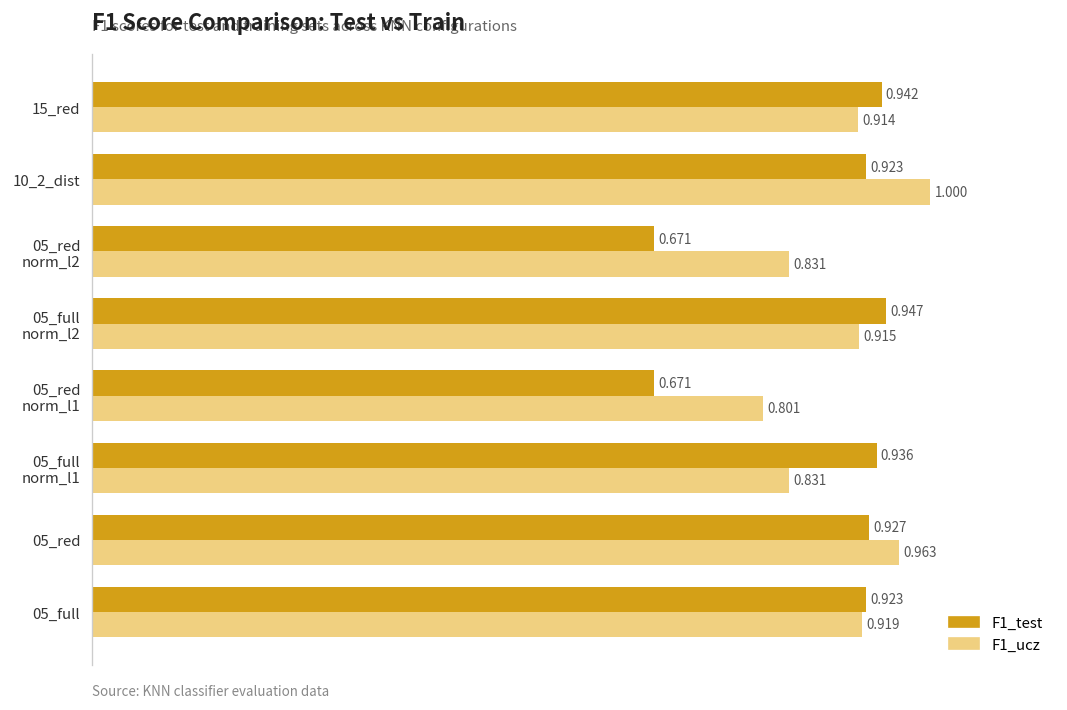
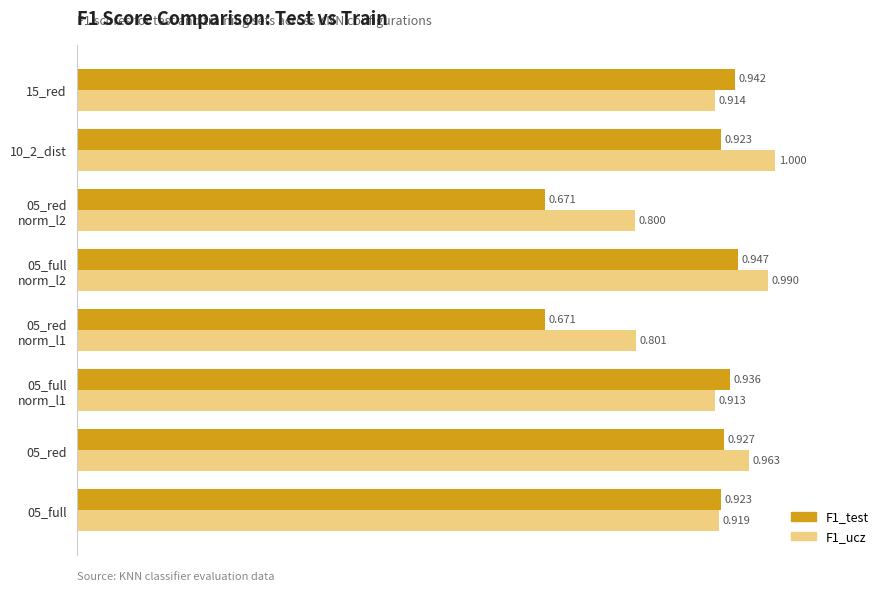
F1_ucz, 05_red norm_l2: 0.831 -> 0.800
F1_ucz, 05_full norm_l2: 0.915 -> 0.990
F1_ucz, 05_full norm_l1: 0.831 -> 0.913
